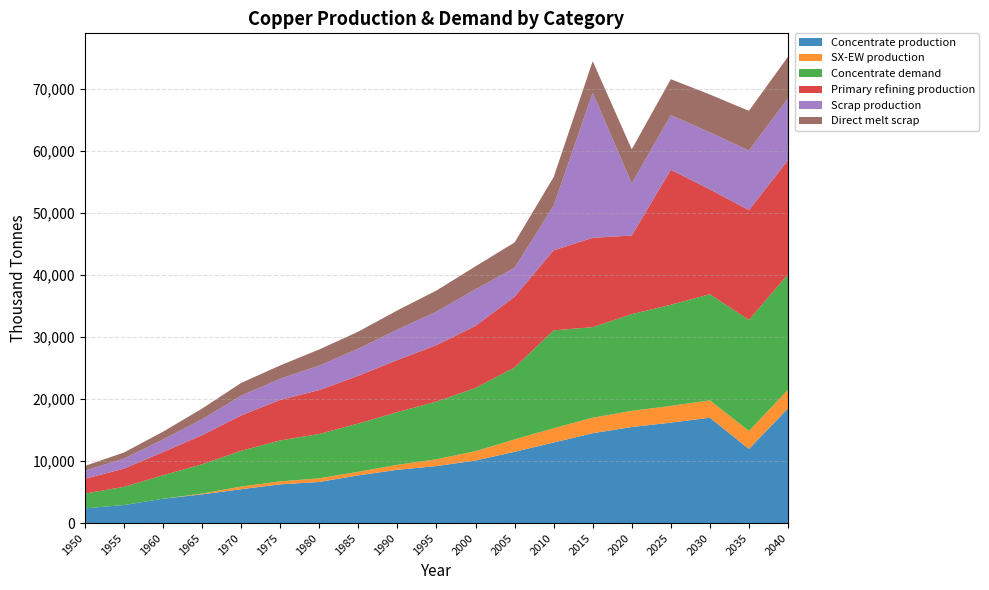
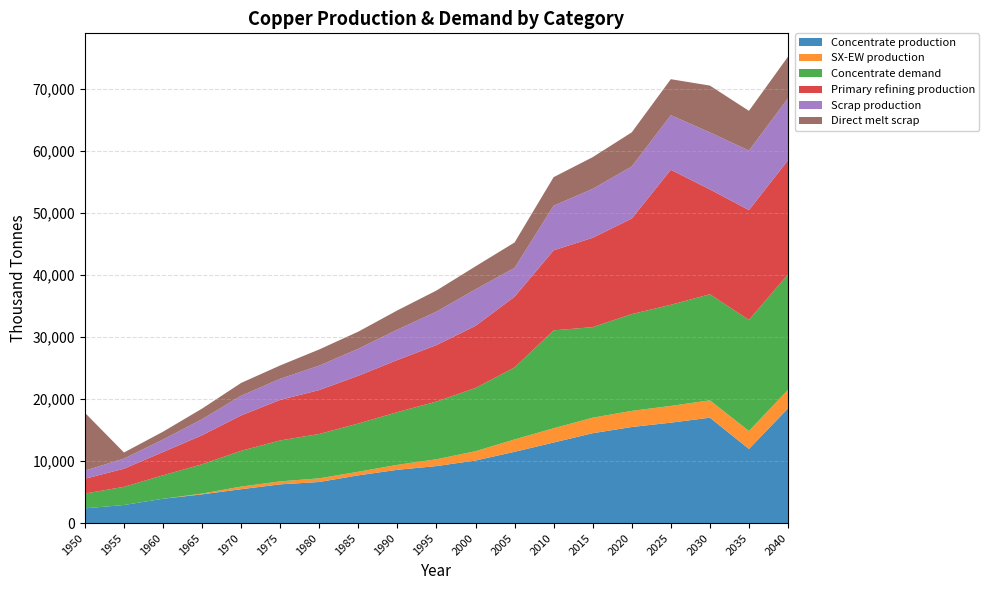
Direct melt scrap, 1950: 1,000 -> 9,000
Scrap production, 2015: 23,000 -> 8,000
Primary refining production, 2020: 13,000 -> 15,000
Direct melt scrap, 2030: 6,000 -> 8,000
